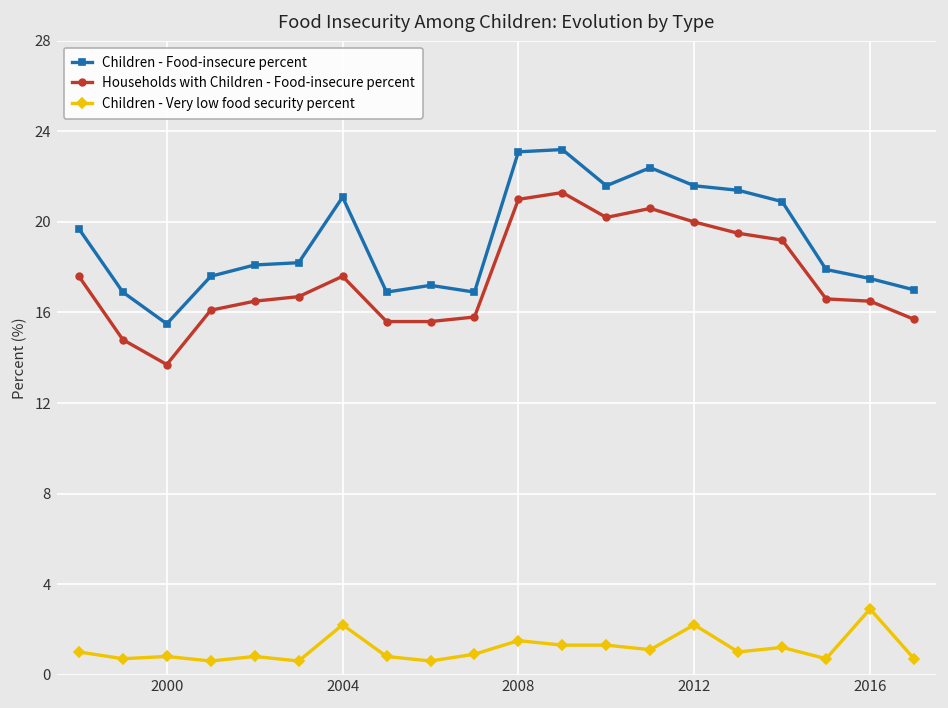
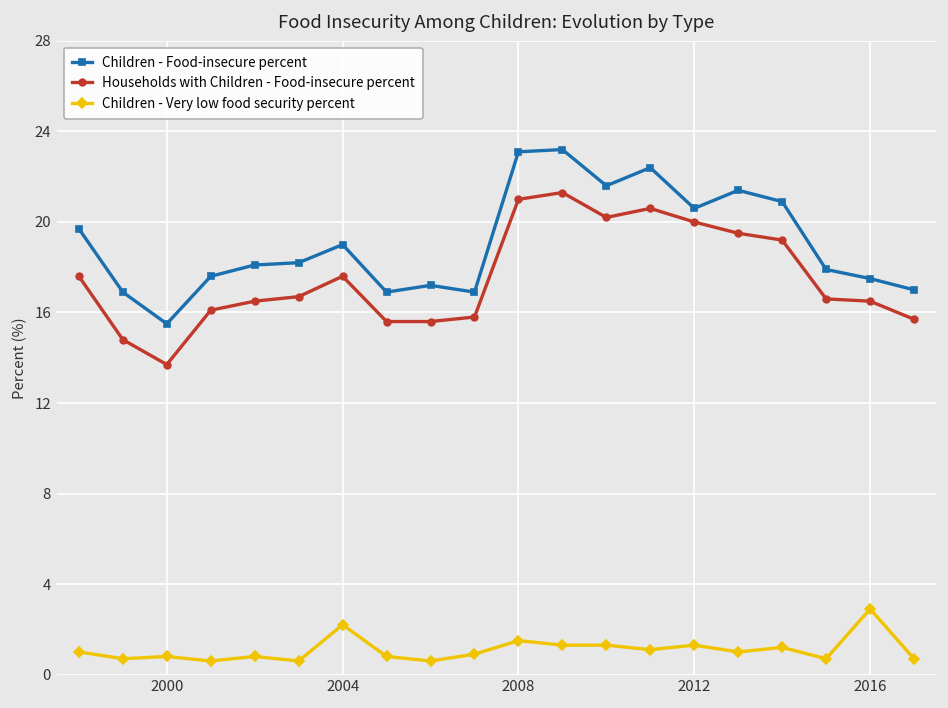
Children - Food-insecure percent, 2004: 21.1 -> 19.0
Children - Food-insecure percent, 2012: 21.6 -> 20.6
Children - Very low food security percent, 2012: 2.2 -> 1.3
